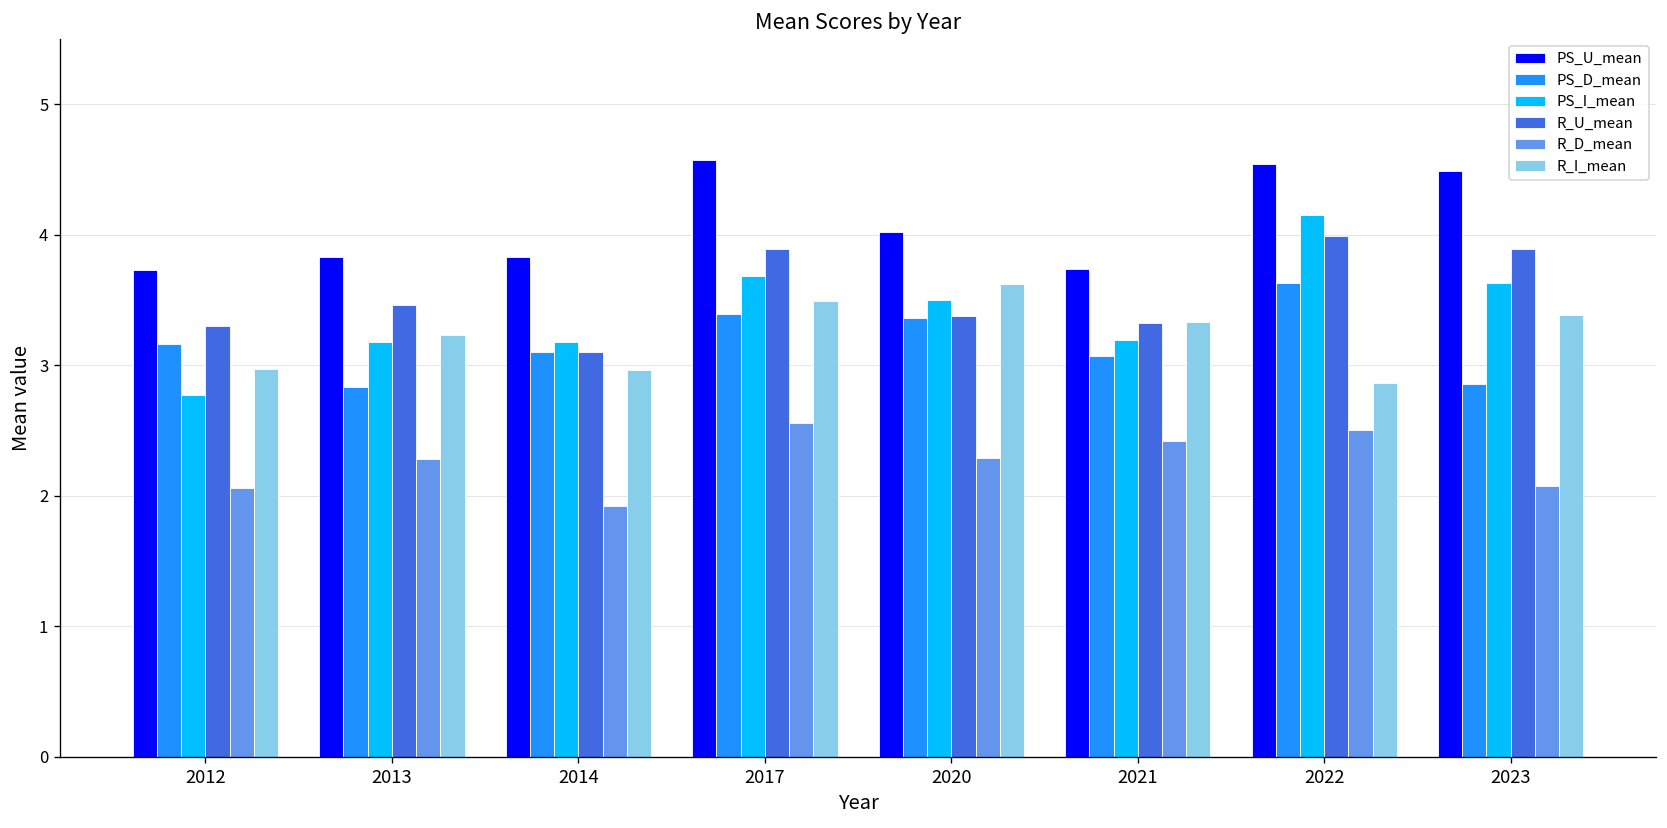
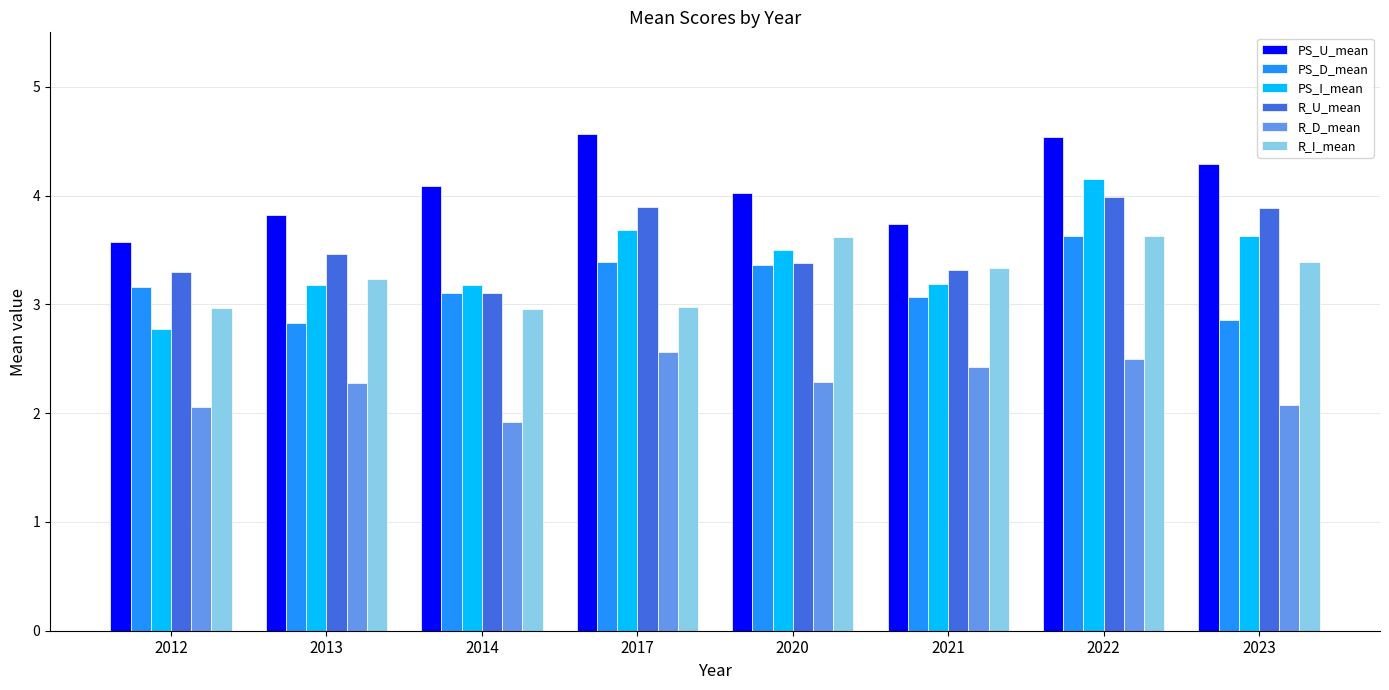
PS_U_mean, 2012: 3.73 -> 3.57
PS_U_mean, 2014: 3.83 -> 4.09
R_I_mean, 2017: 3.49 -> 2.98
R_I_mean, 2022: 2.86 -> 3.63
PS_U_mean, 2023: 4.48 -> 4.29
